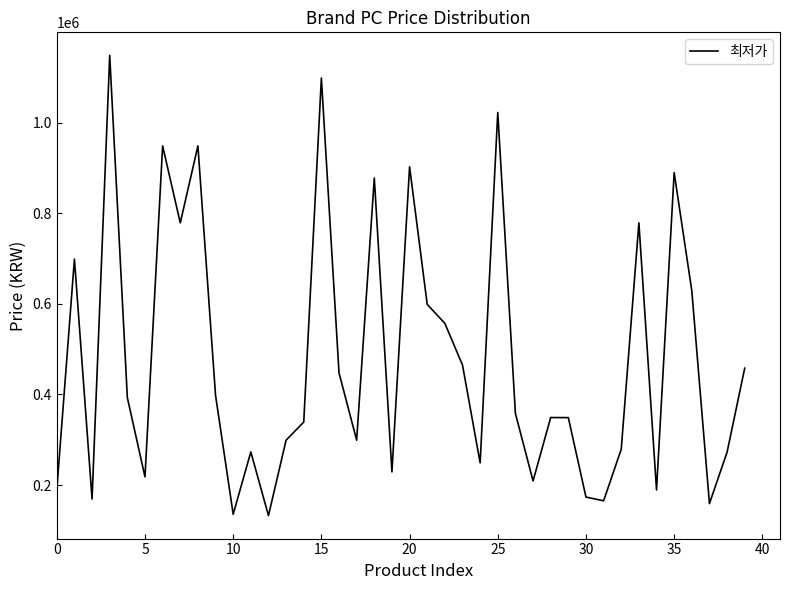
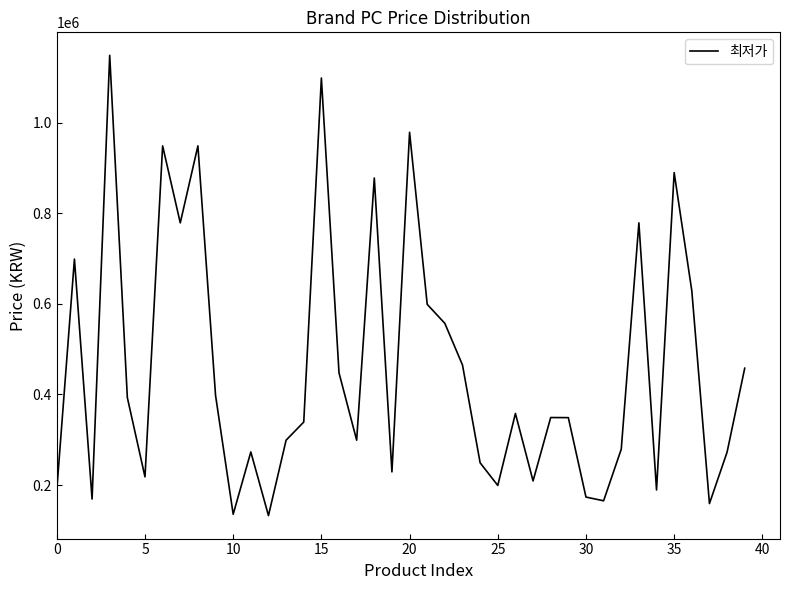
20: 900000 -> 980000
25: 1020000 -> 200000
